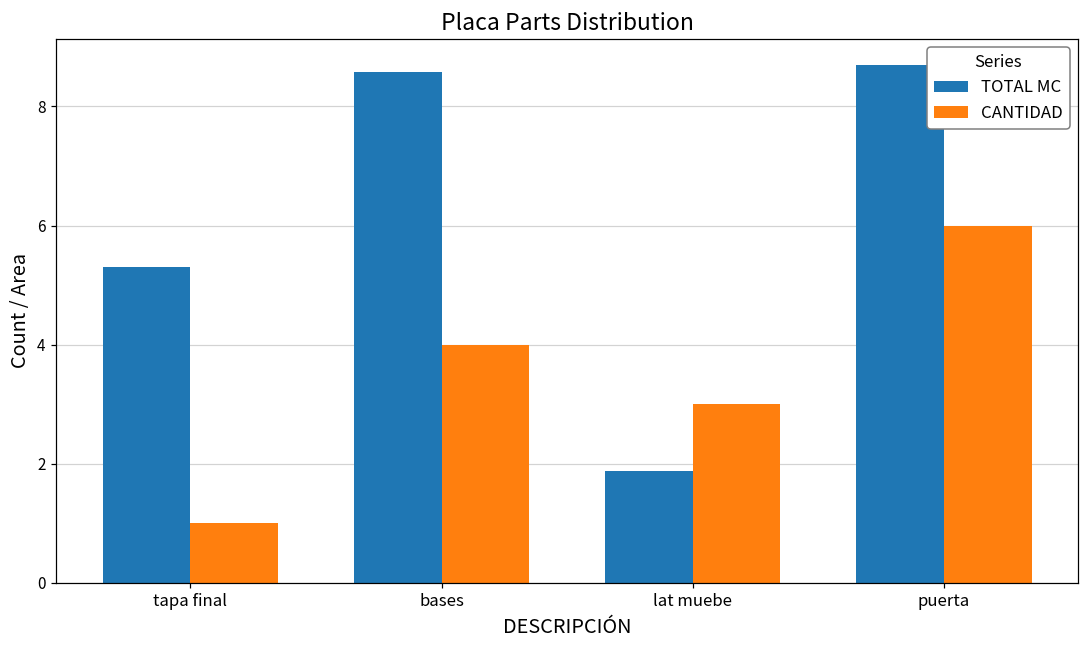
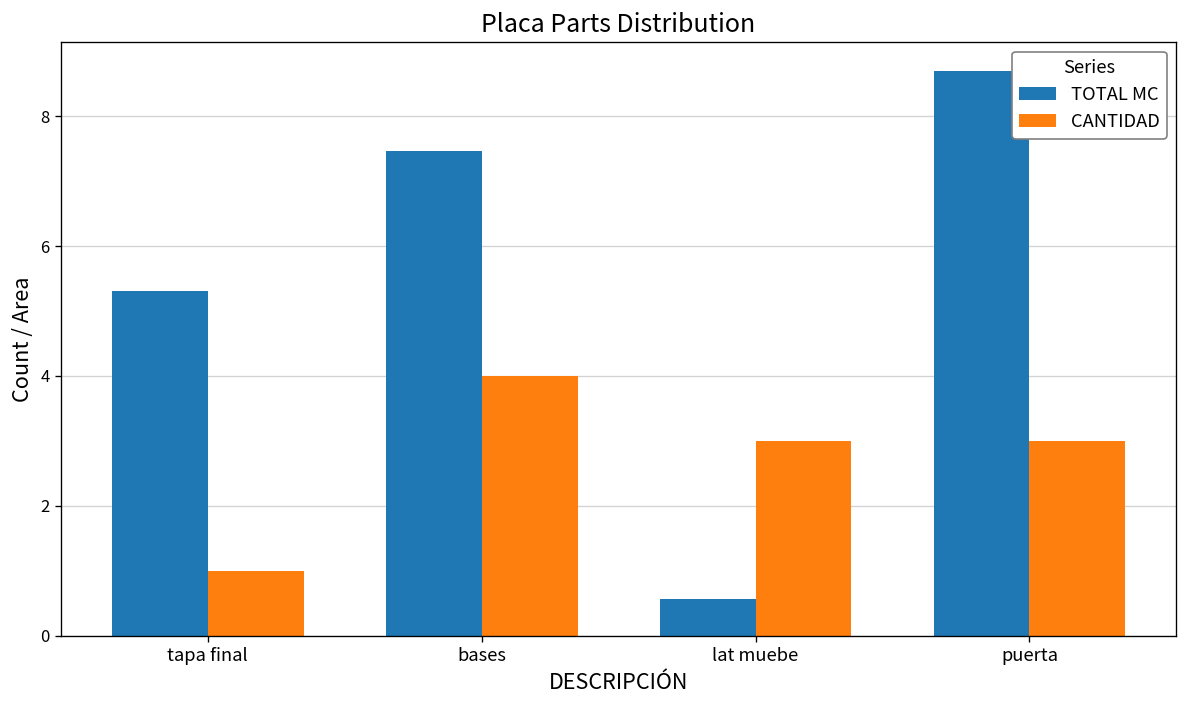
TOTAL MC, bases: 8.6 -> 7.5
TOTAL MC, lat muebe: 1.9 -> 0.6
CANTIDAD, puerta: 6 -> 3
